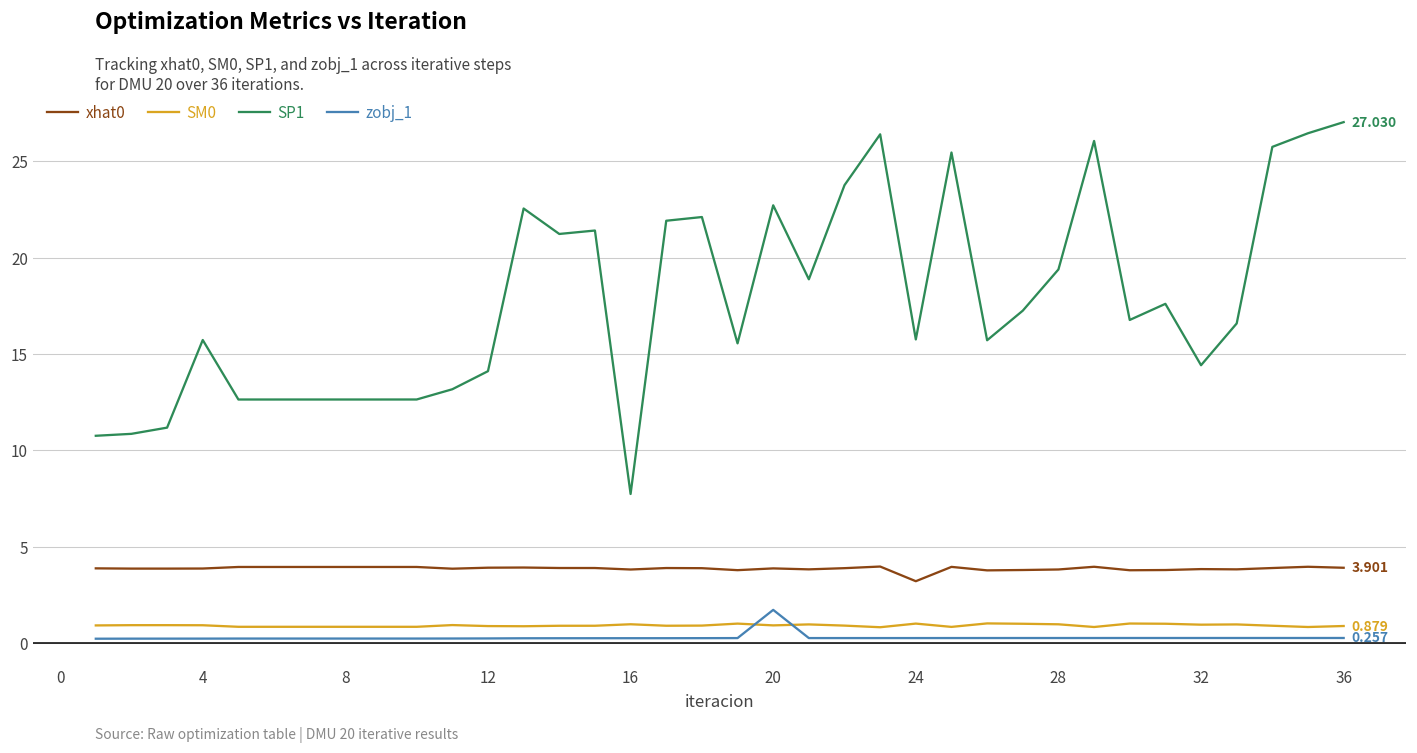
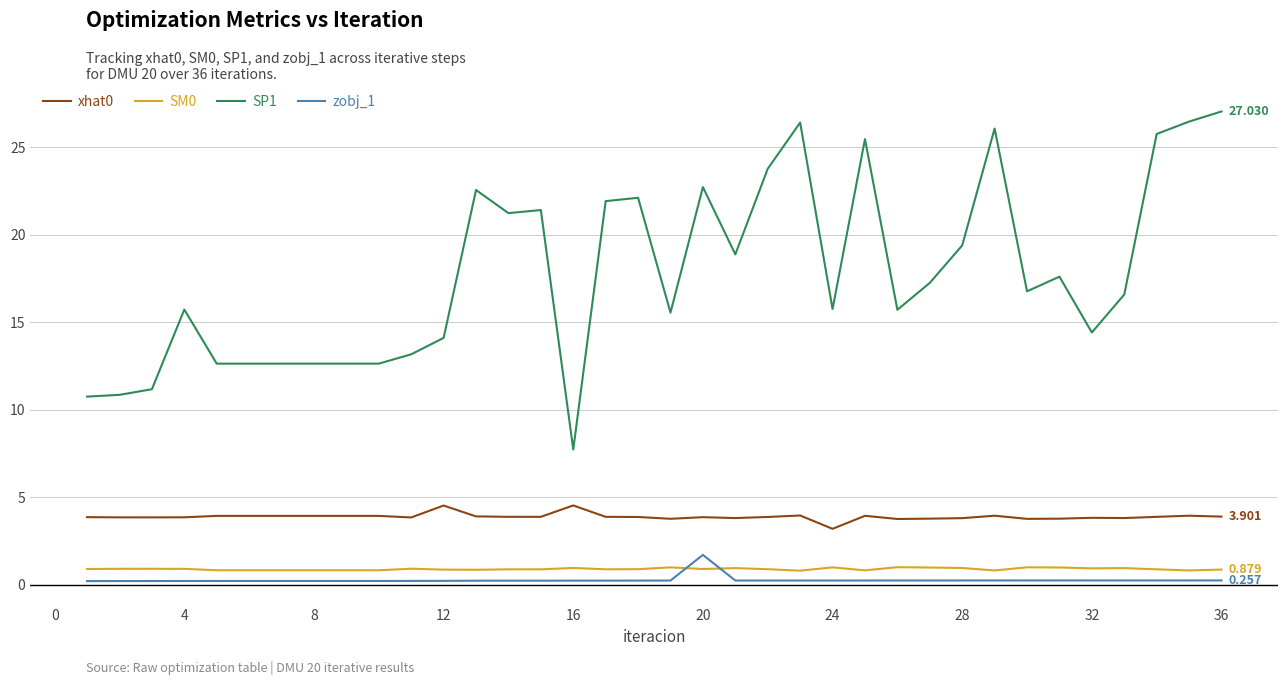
xhat0, 12: 3.9 -> 4.5
xhat0, 16: 3.8 -> 4.5
